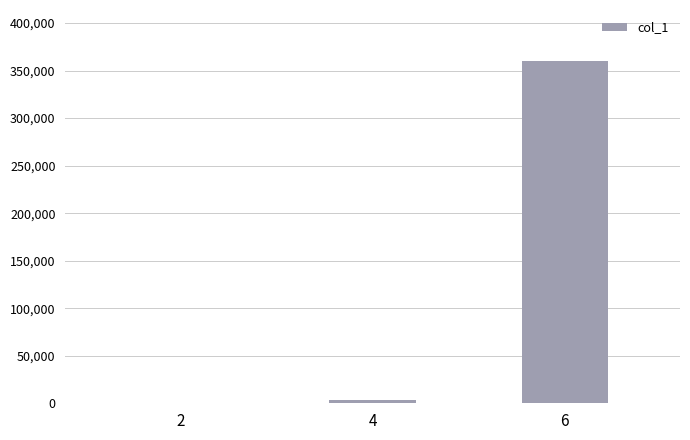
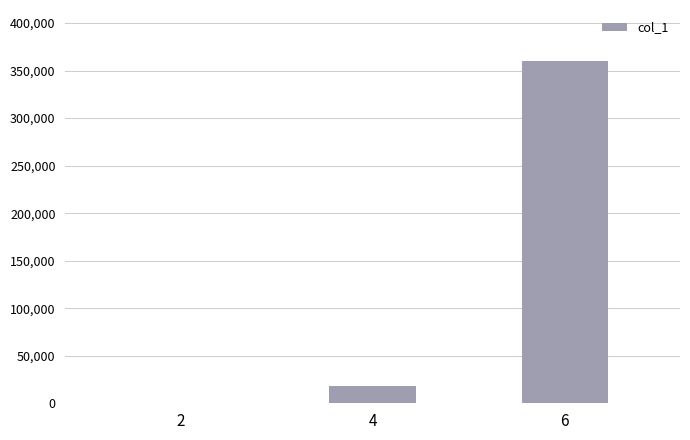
4: 0 -> 20,000
